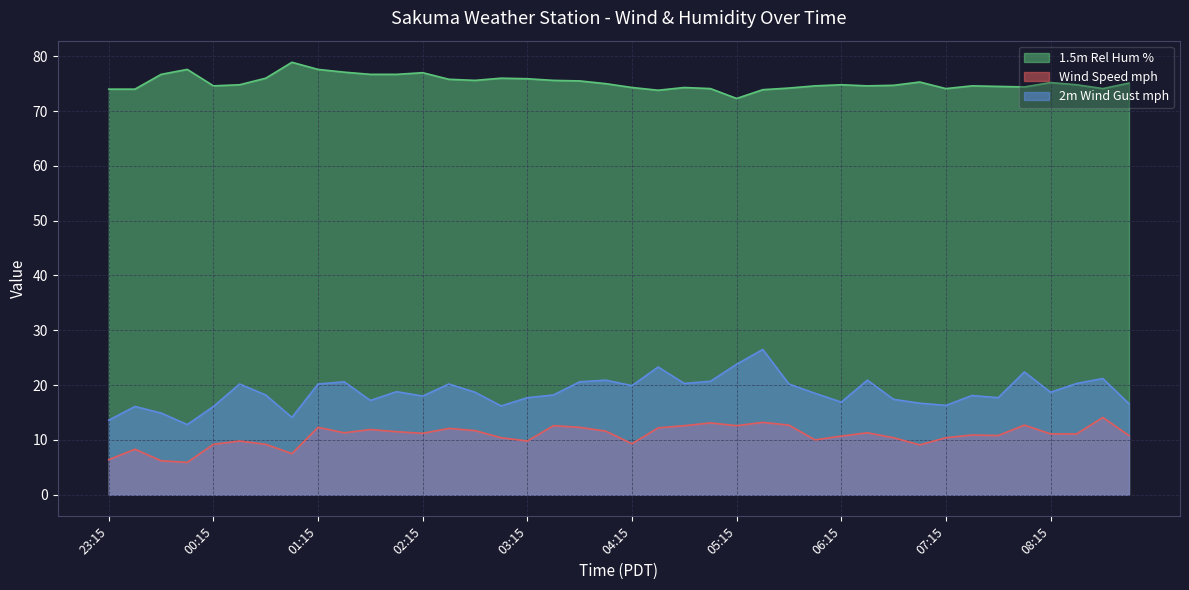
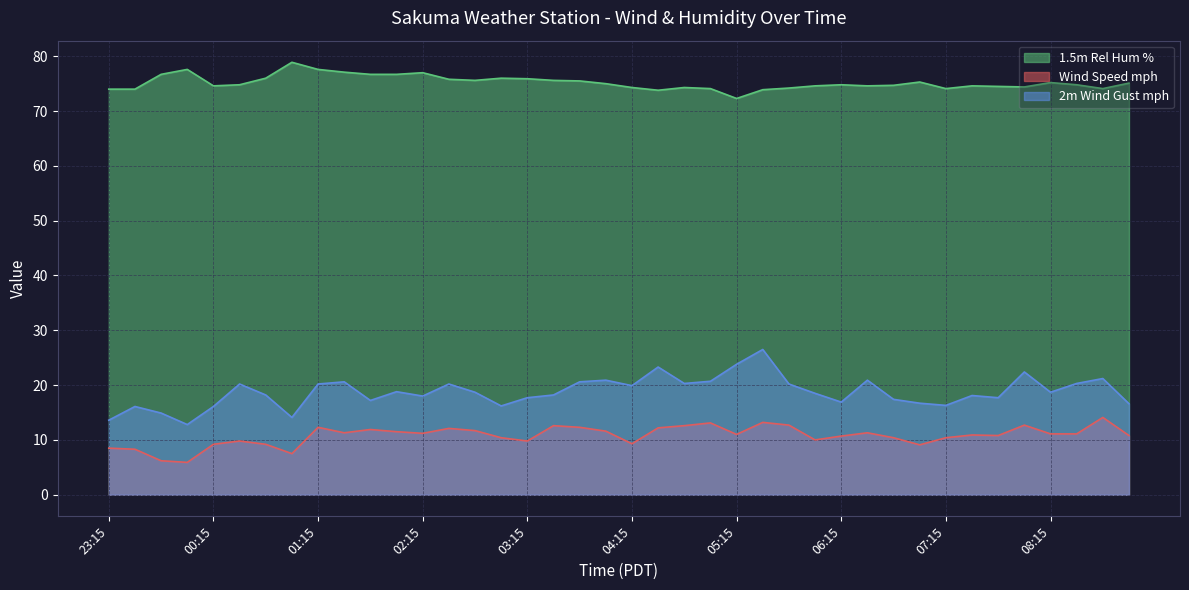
Wind Speed mph, 23:15: 6 -> 9
Wind Speed mph, 05:15: 13 -> 11
